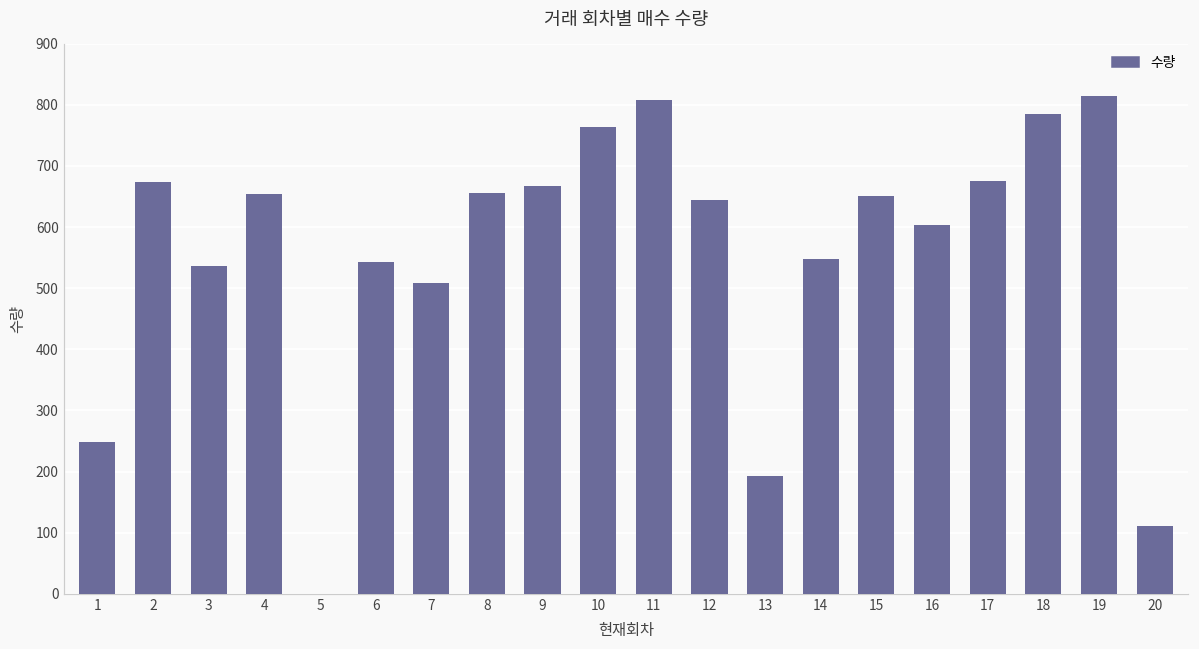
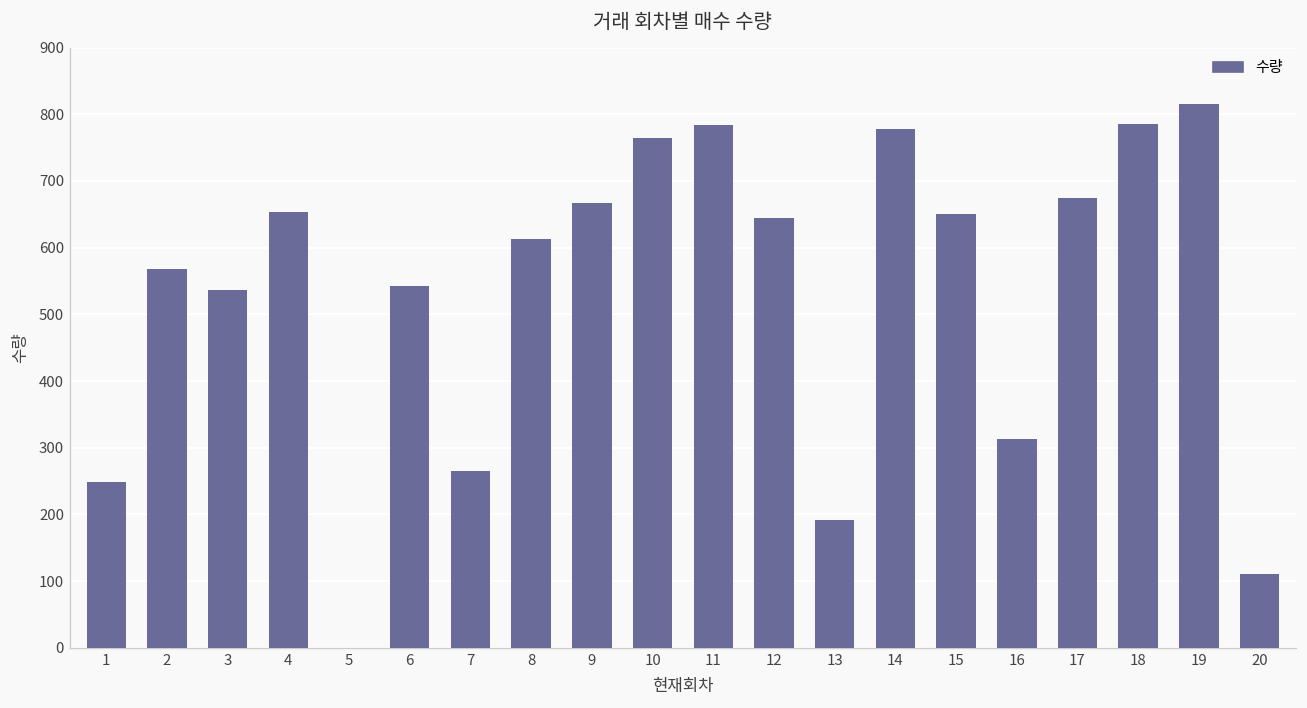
2: 670 -> 570
7: 510 -> 270
8: 660 -> 610
11: 810 -> 780
14: 550 -> 780
16: 600 -> 310
